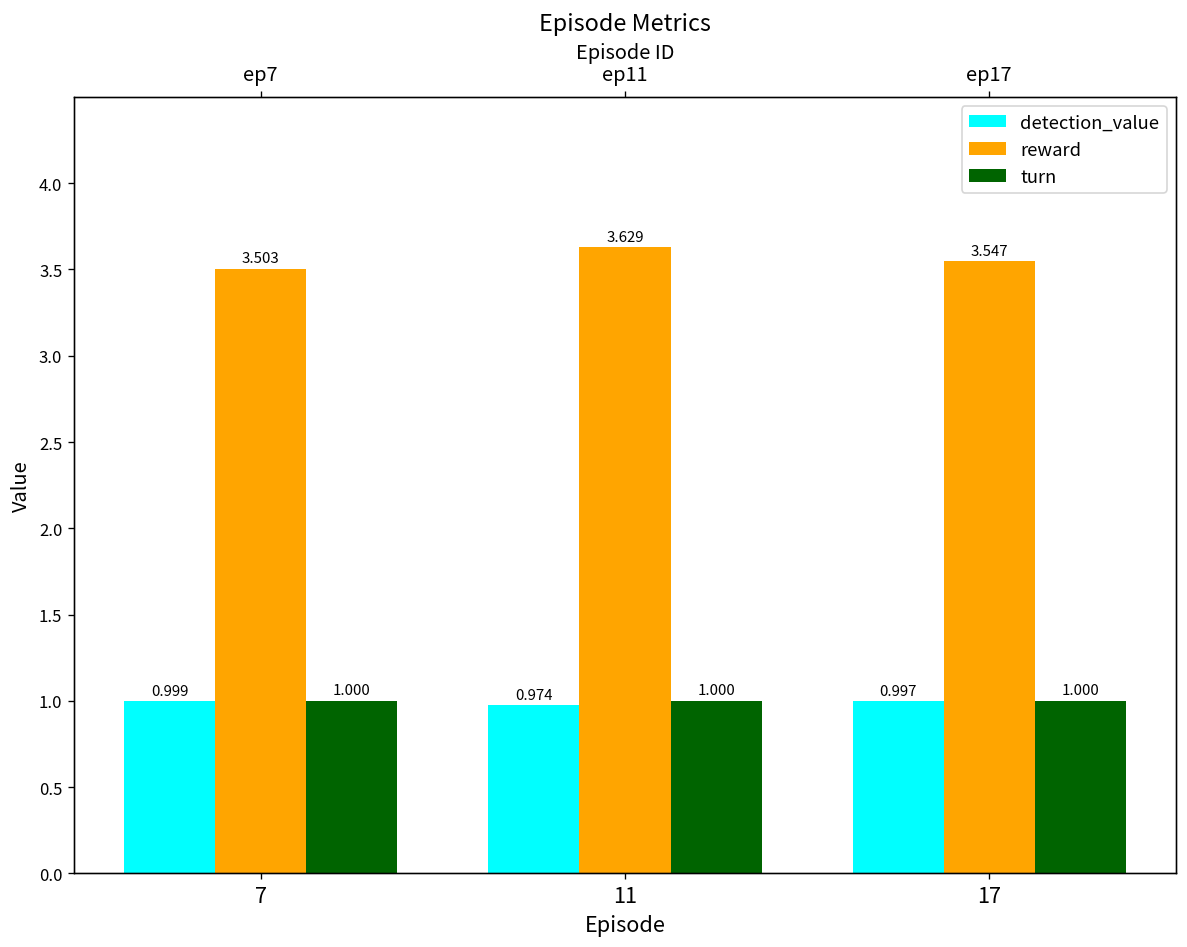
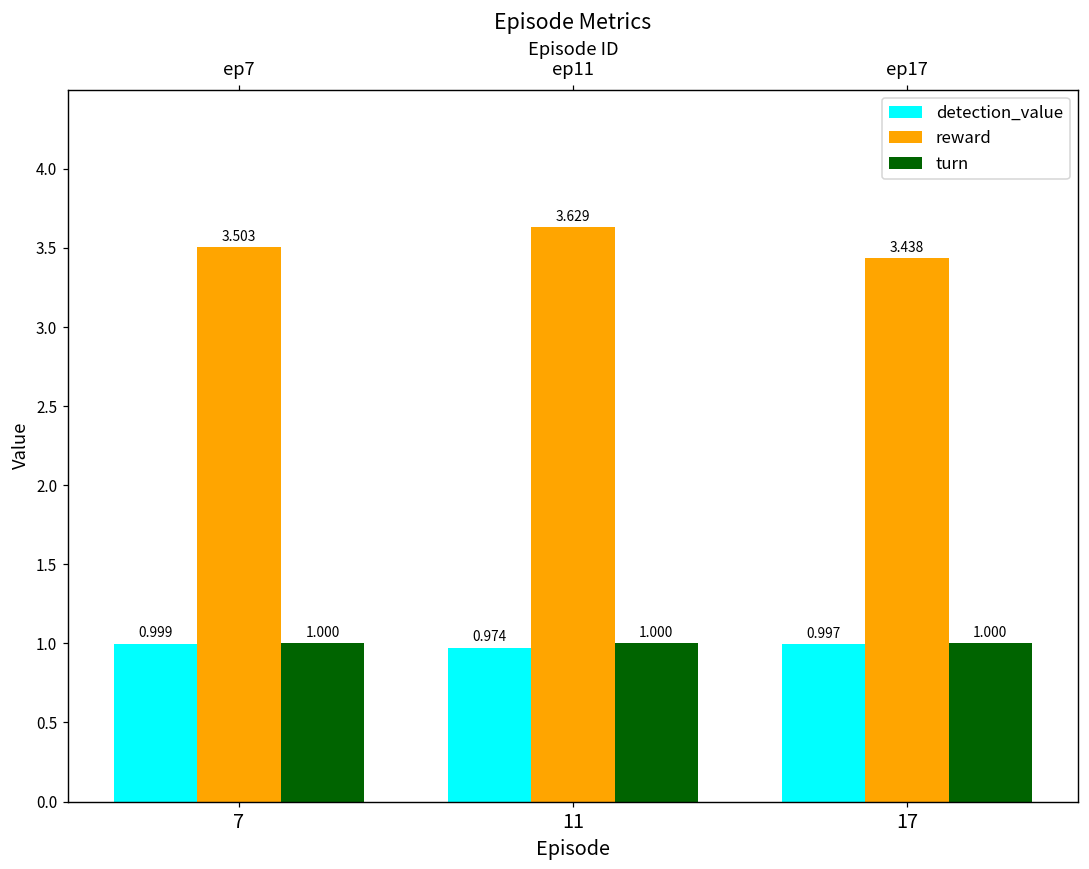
reward, 17: 3.547 -> 3.438
